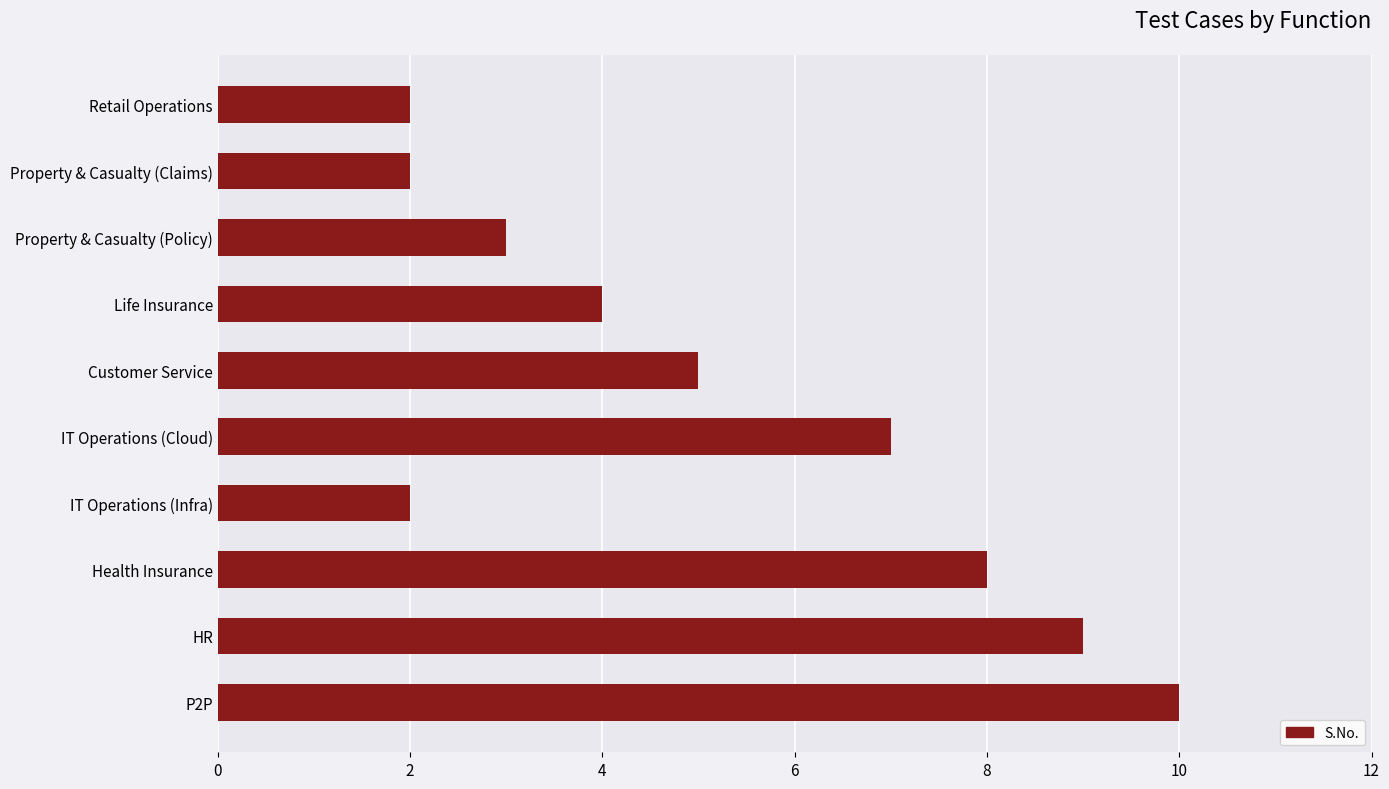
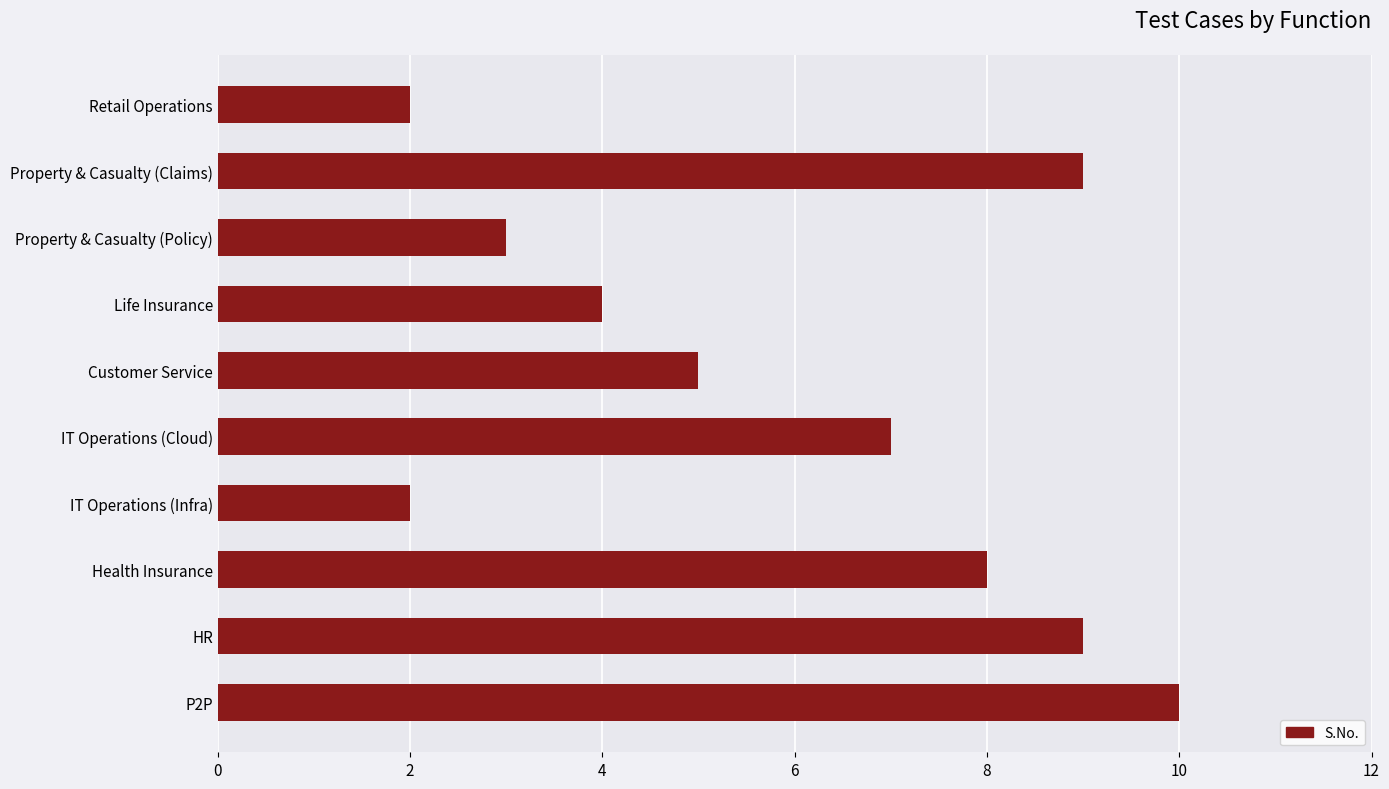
Property & Casualty (Claims): 2 -> 9
